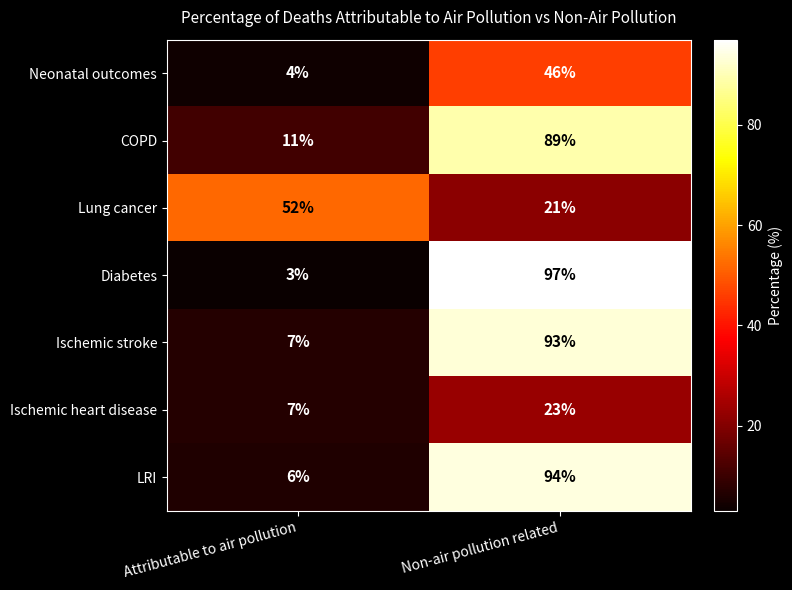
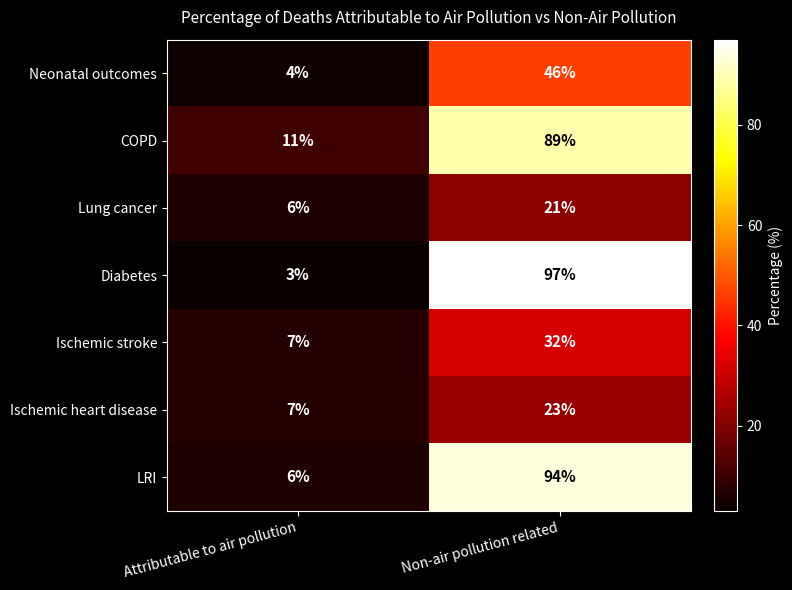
Lung cancer, Attributable to air pollution: 52% -> 6%
Ischemic stroke, Non-air pollution related: 93% -> 32%
